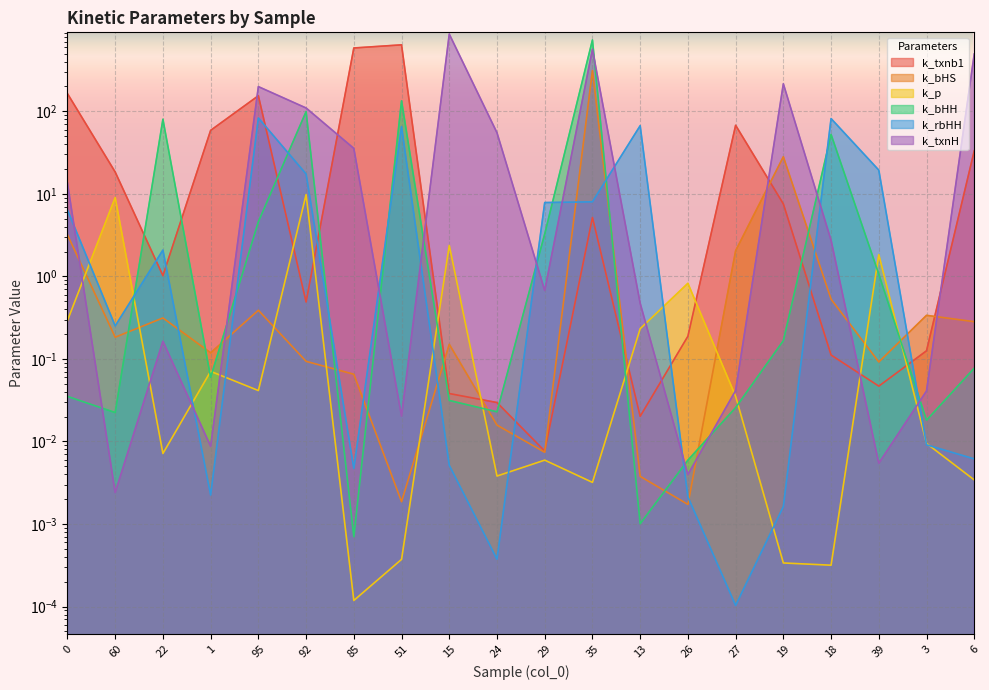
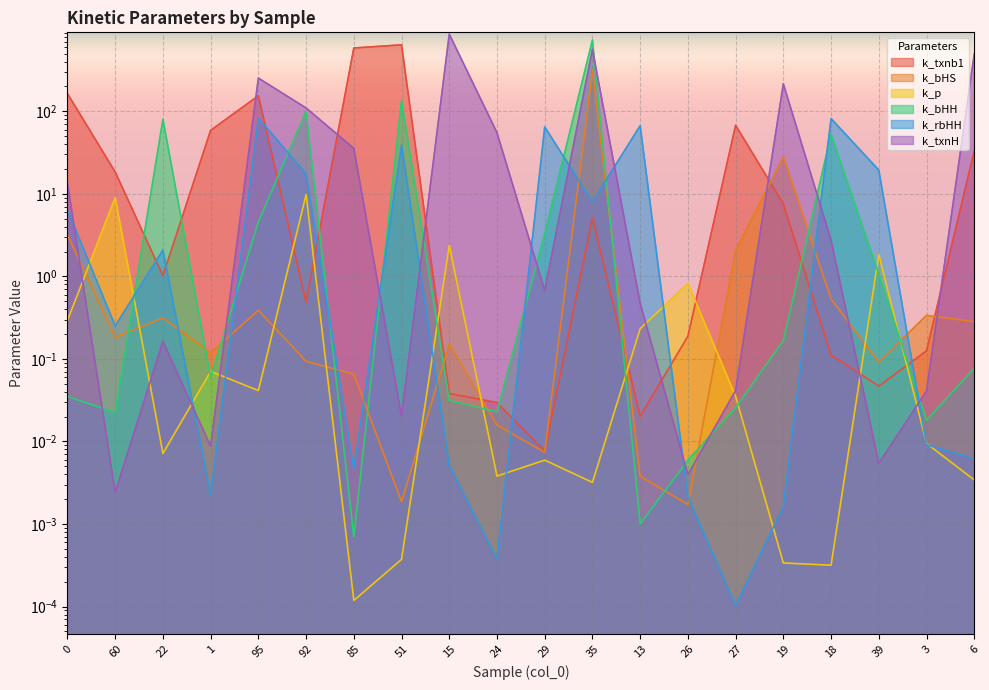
k_txnH, 95: 200 -> 250
k_rbHH, 51: 70 -> 40
k_rbHH, 29: 8 -> 60
